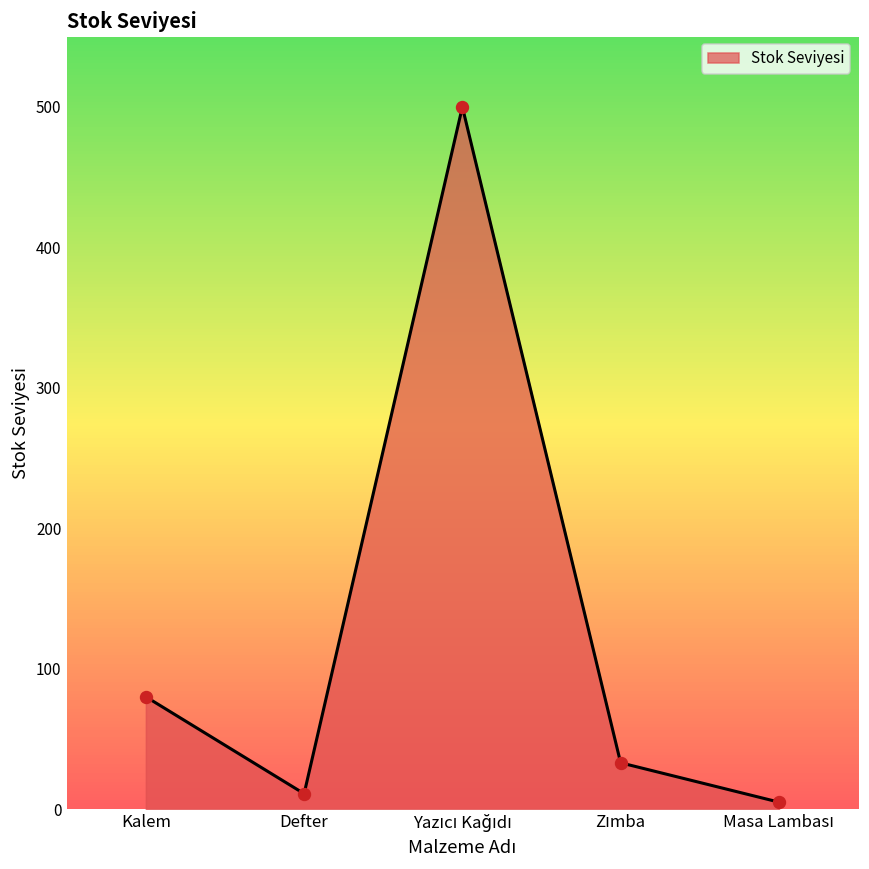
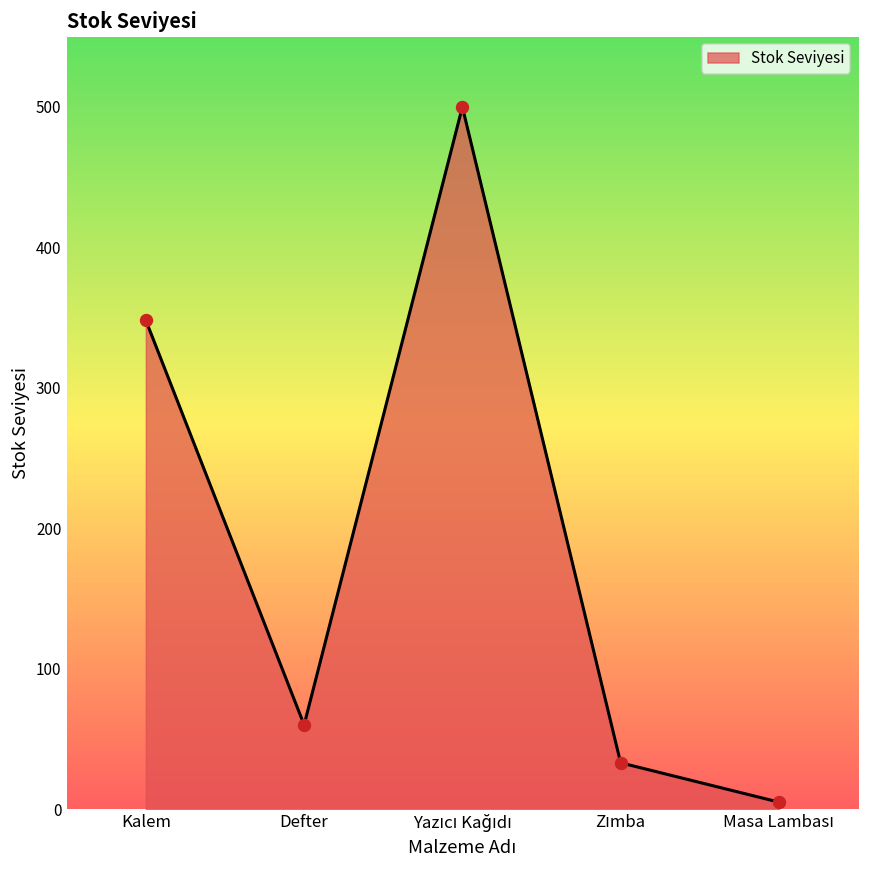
Kalem: 80 -> 348
Defter: 11 -> 60
